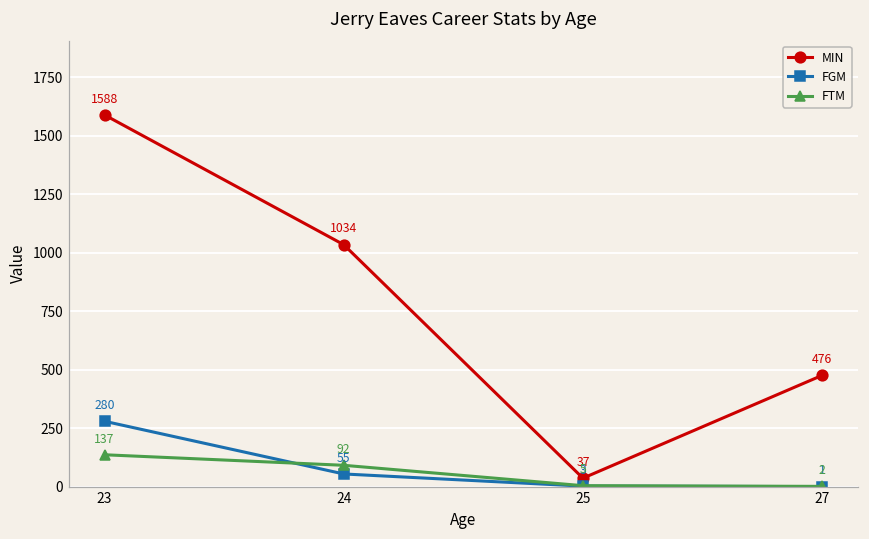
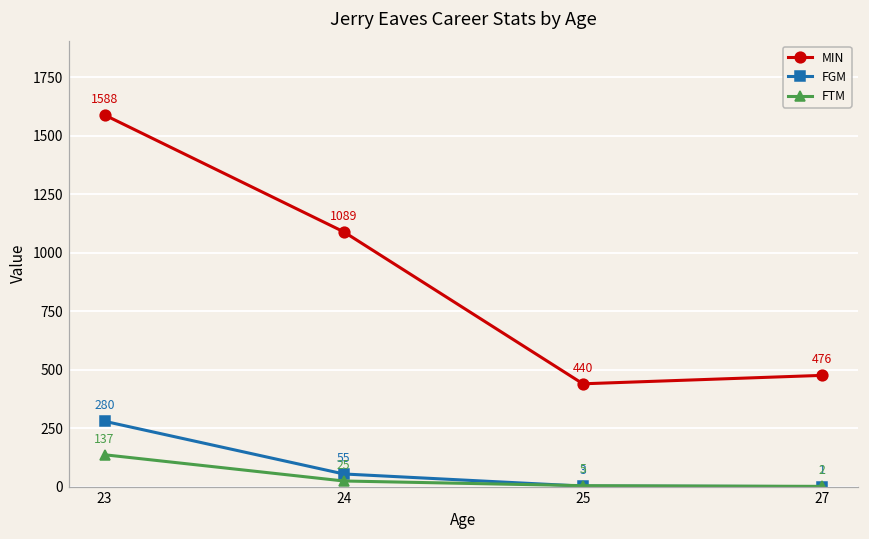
MIN, 24: 1034 -> 1089
FTM, 24: 92 -> 25
MIN, 25: 37 -> 440
